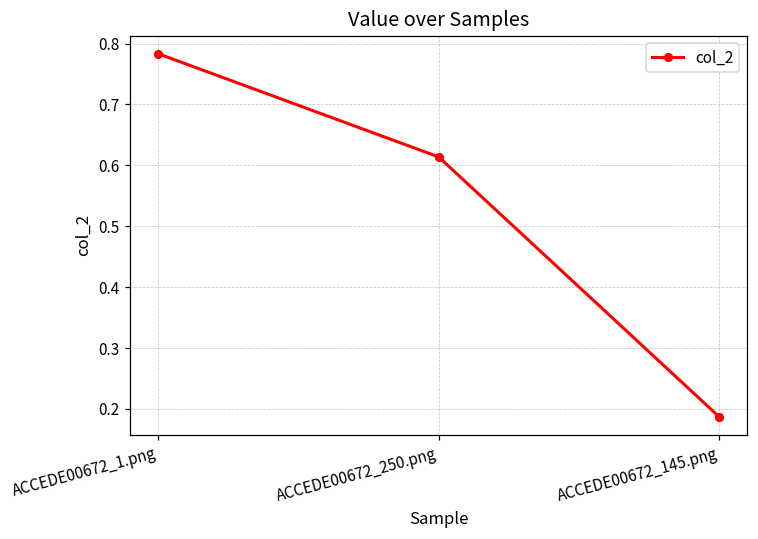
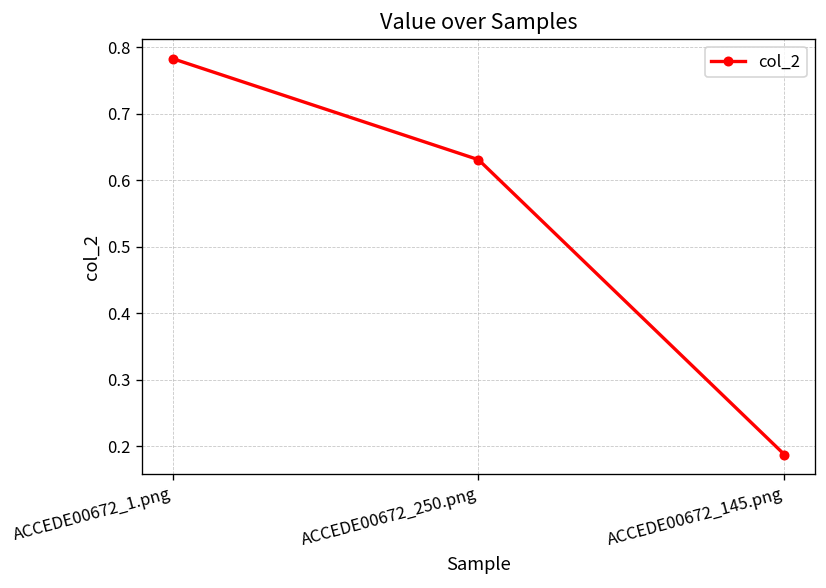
ACCEDE00672_250.png: 0.61 -> 0.63
